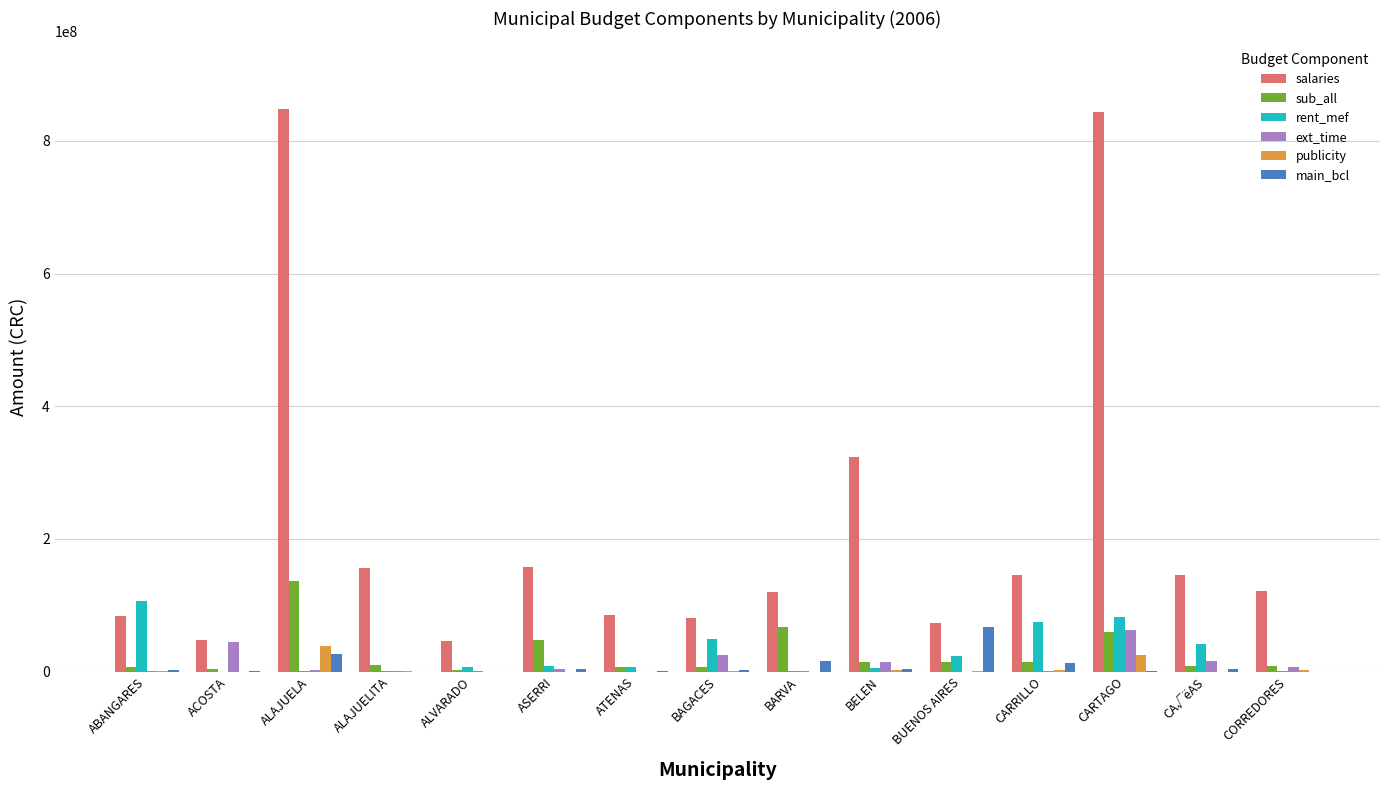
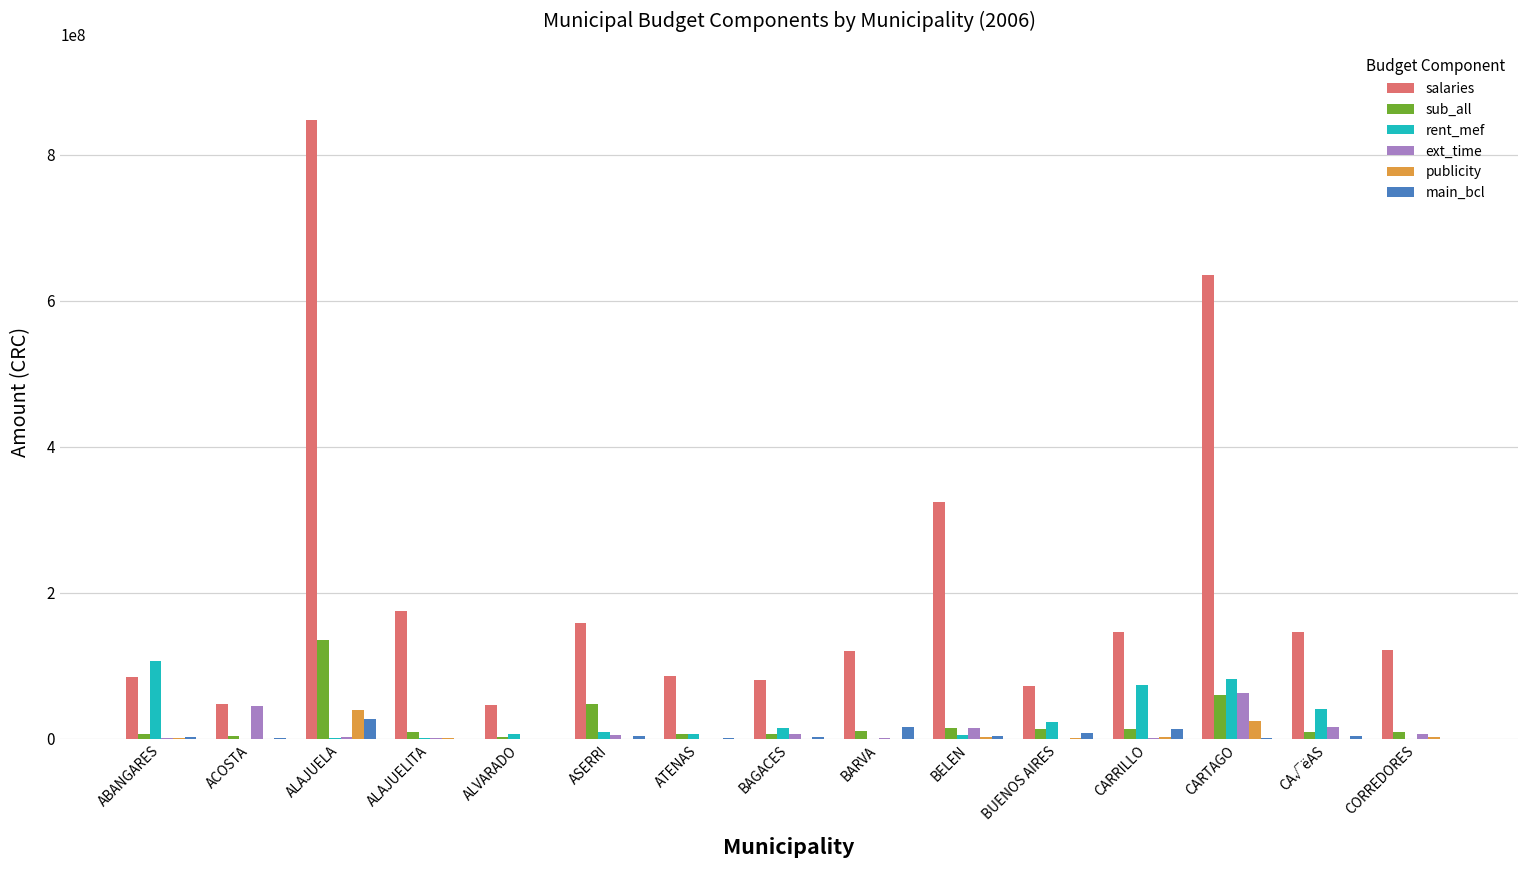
salaries, ALAJUELITA: 160000000 -> 170000000
rent_mef, BAGACES: 50000000 -> 20000000
ext_time, BAGACES: 30000000 -> 10000000
sub_all, BARVA: 70000000 -> 10000000
main_bcl, BUENOS AIRES: 70000000 -> 10000000
salaries, CARTAGO: 840000000 -> 640000000
